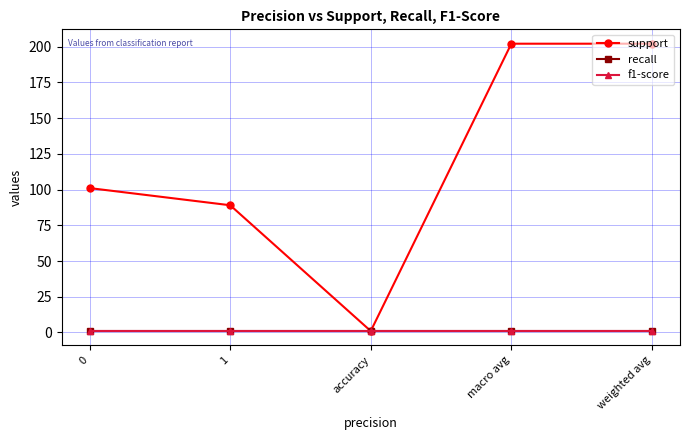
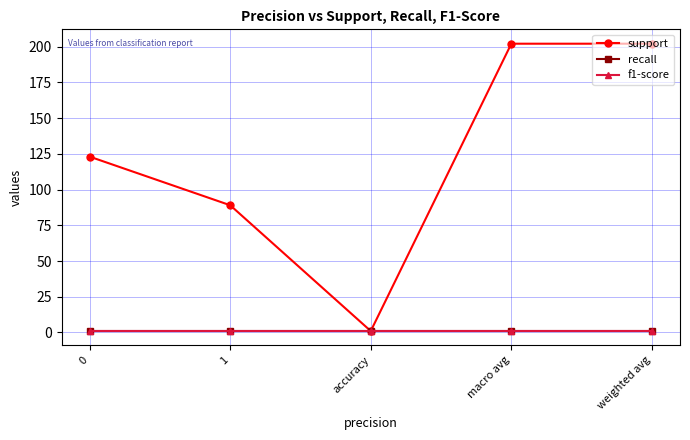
support, 0: 101 -> 123
